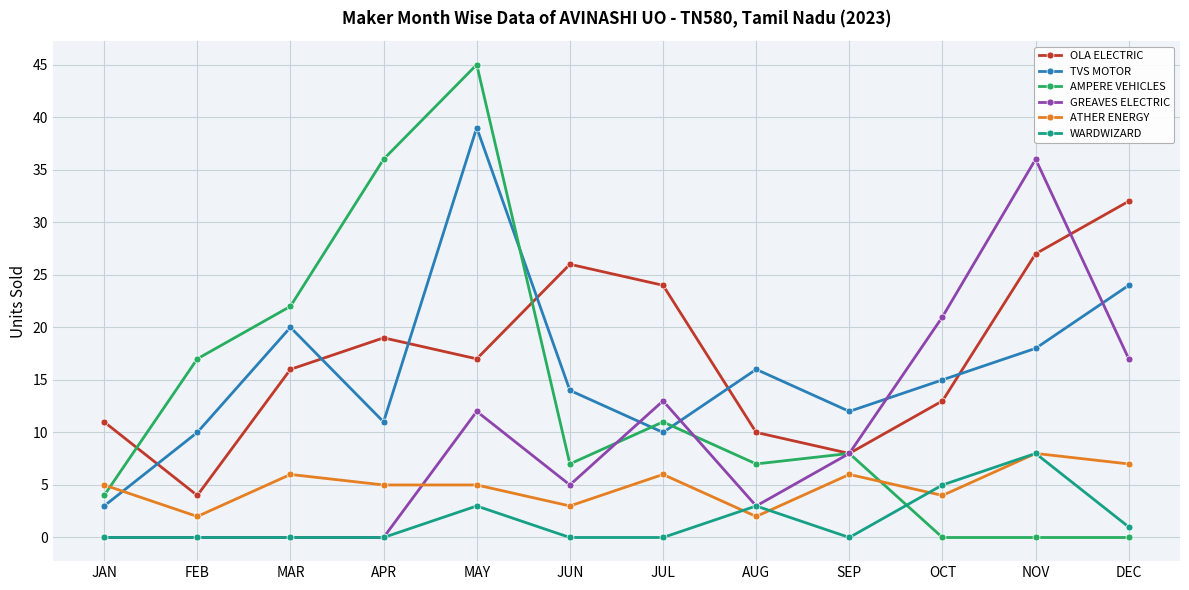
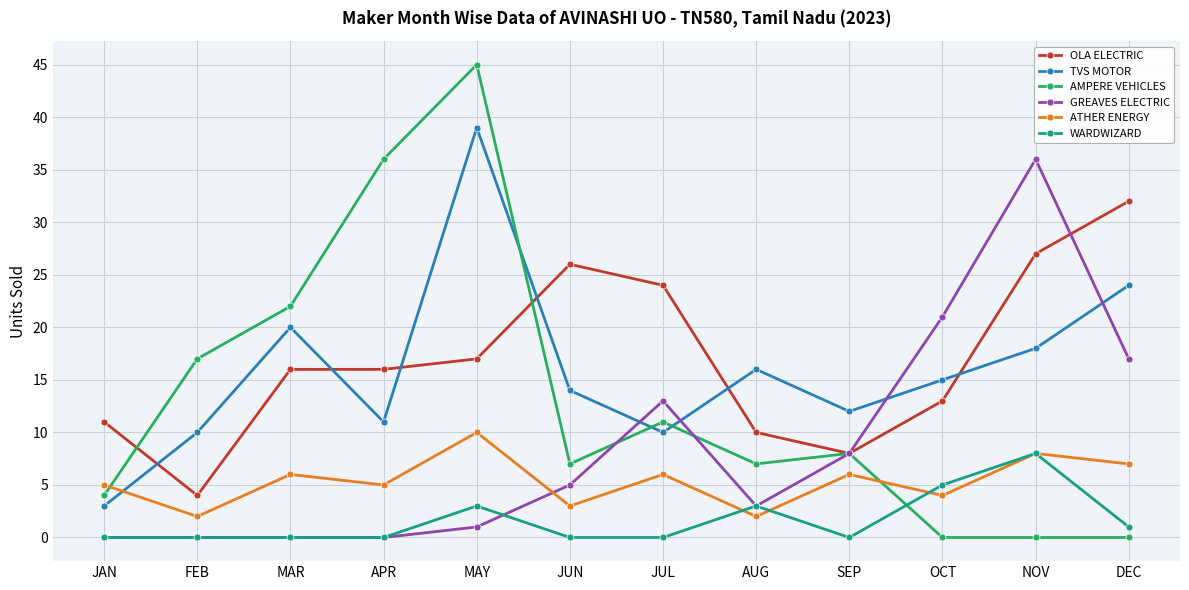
OLA ELECTRIC, APR: 19 -> 16
GREAVES ELECTRIC, MAY: 12 -> 1
ATHER ENERGY, MAY: 5 -> 10
